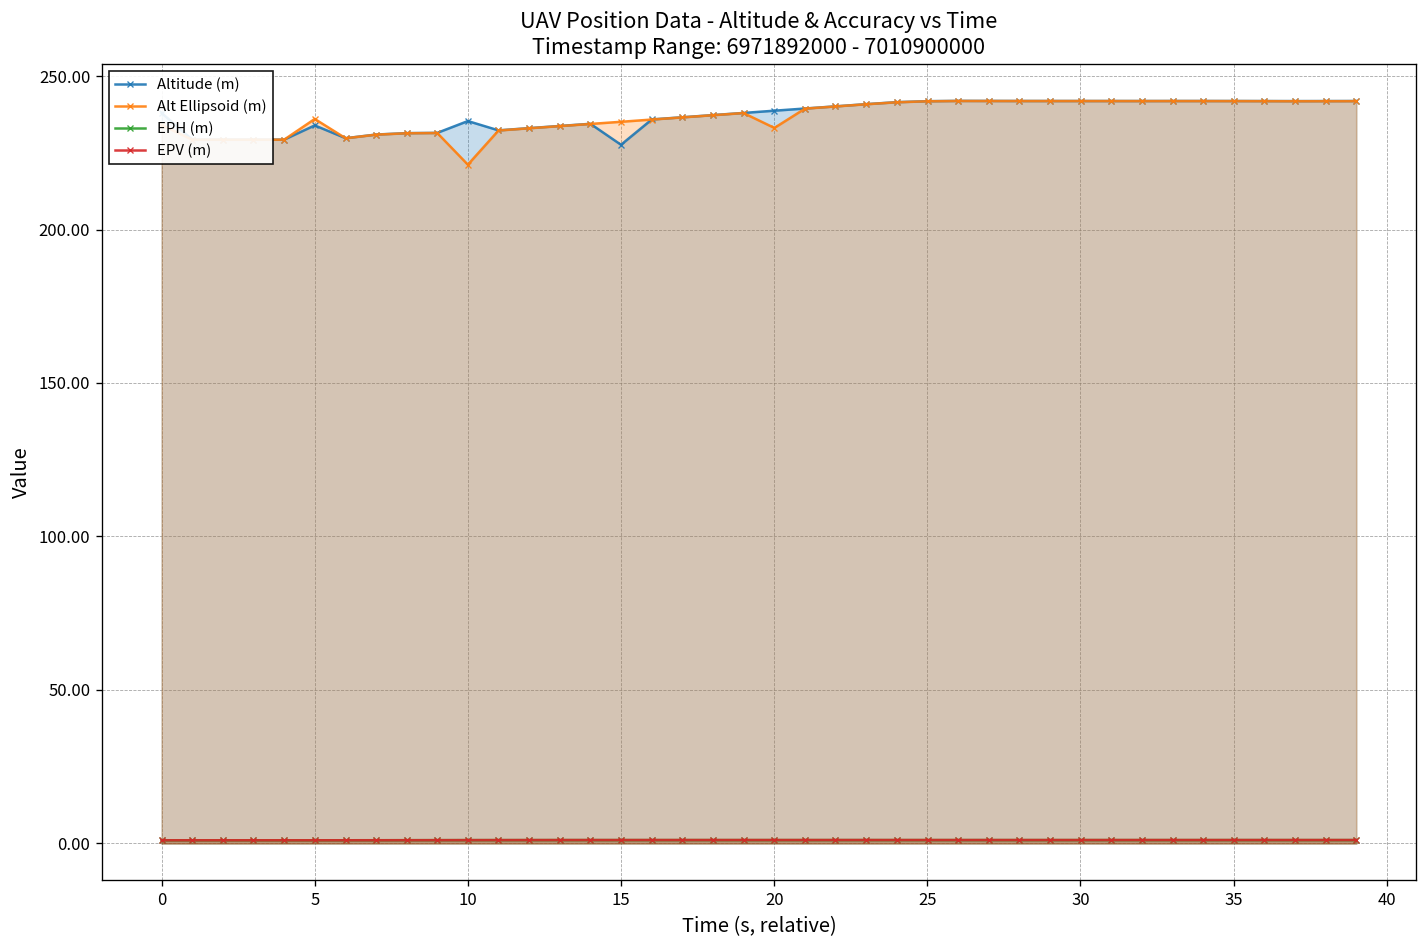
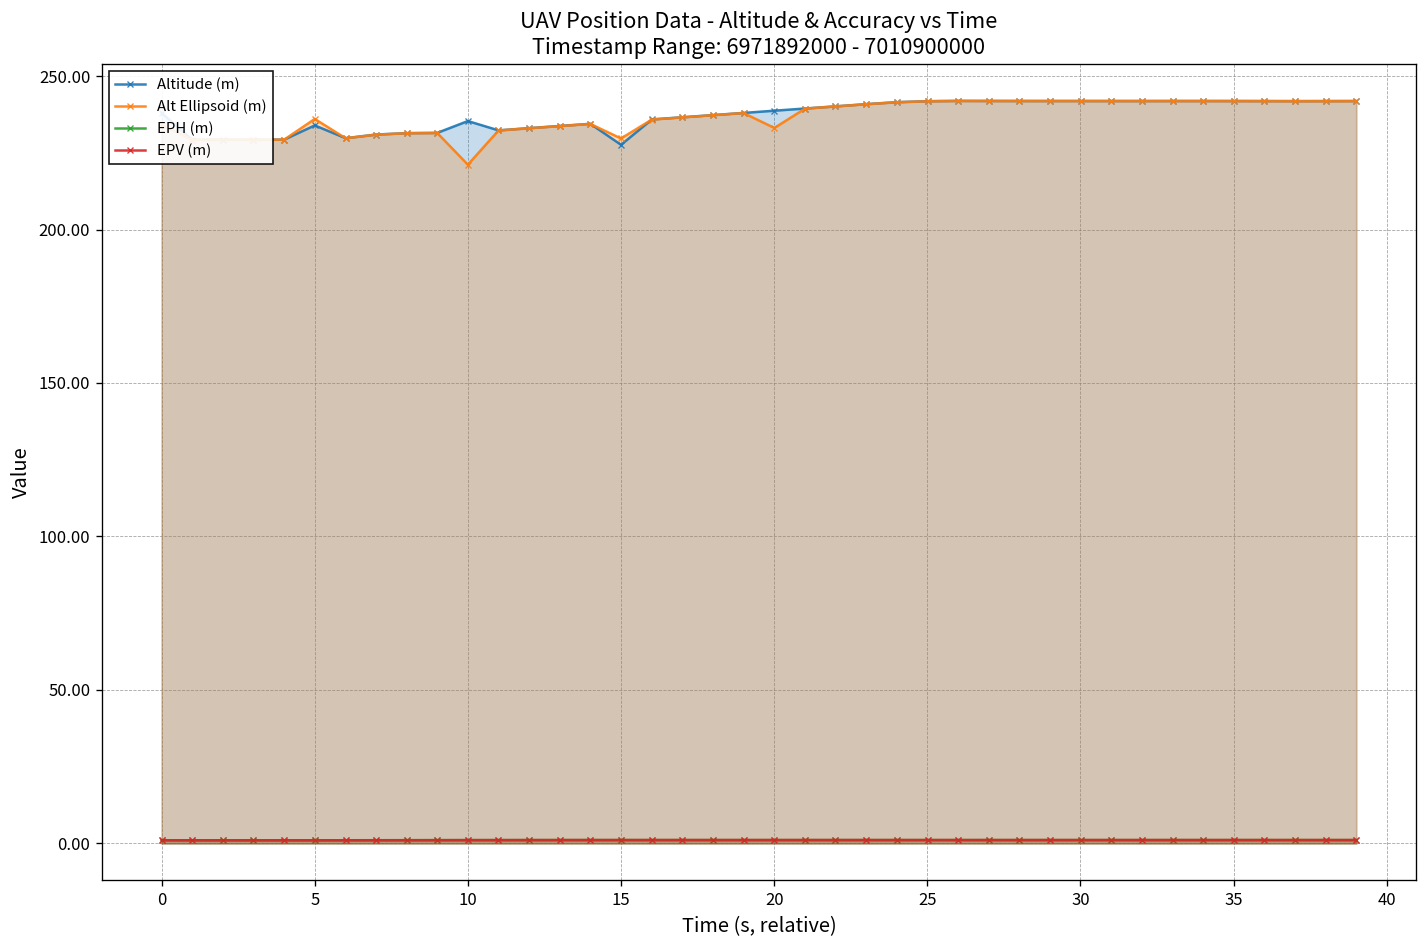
Alt Ellipsoid (m), 15: 235 -> 230
